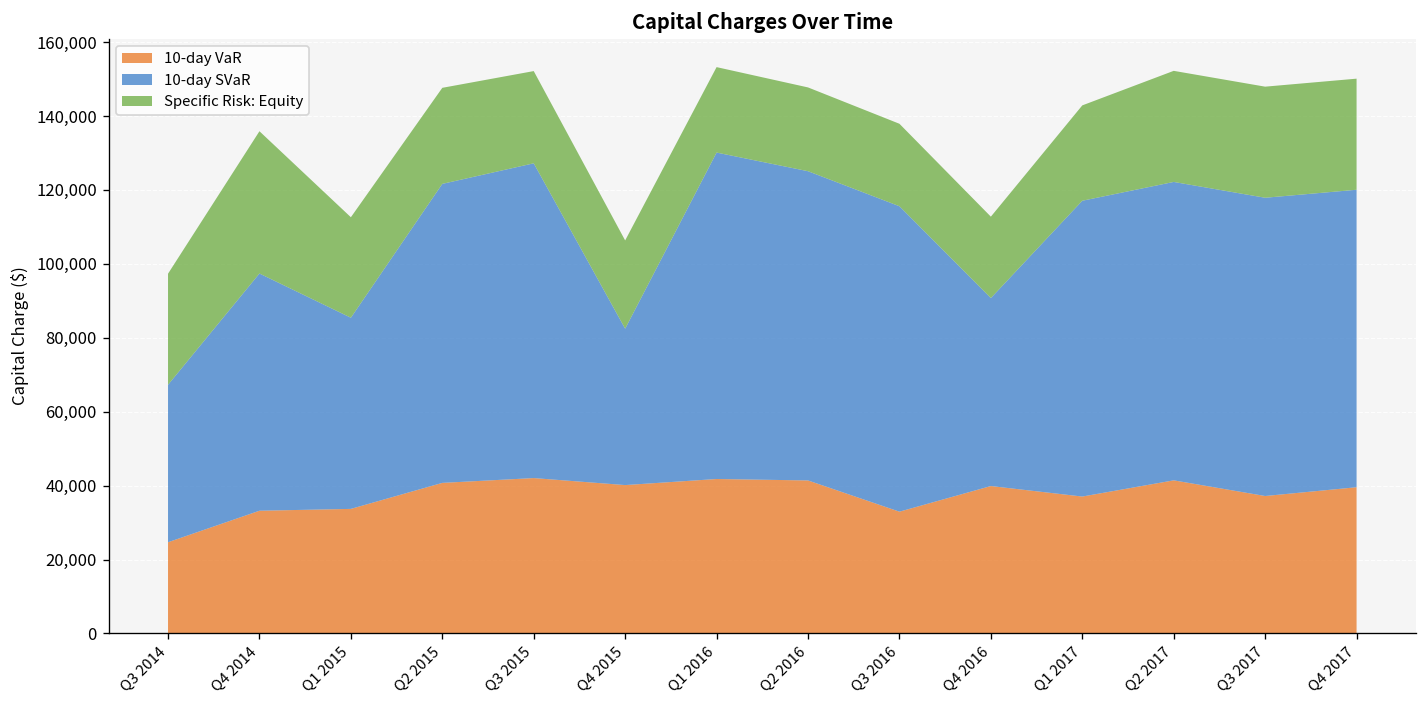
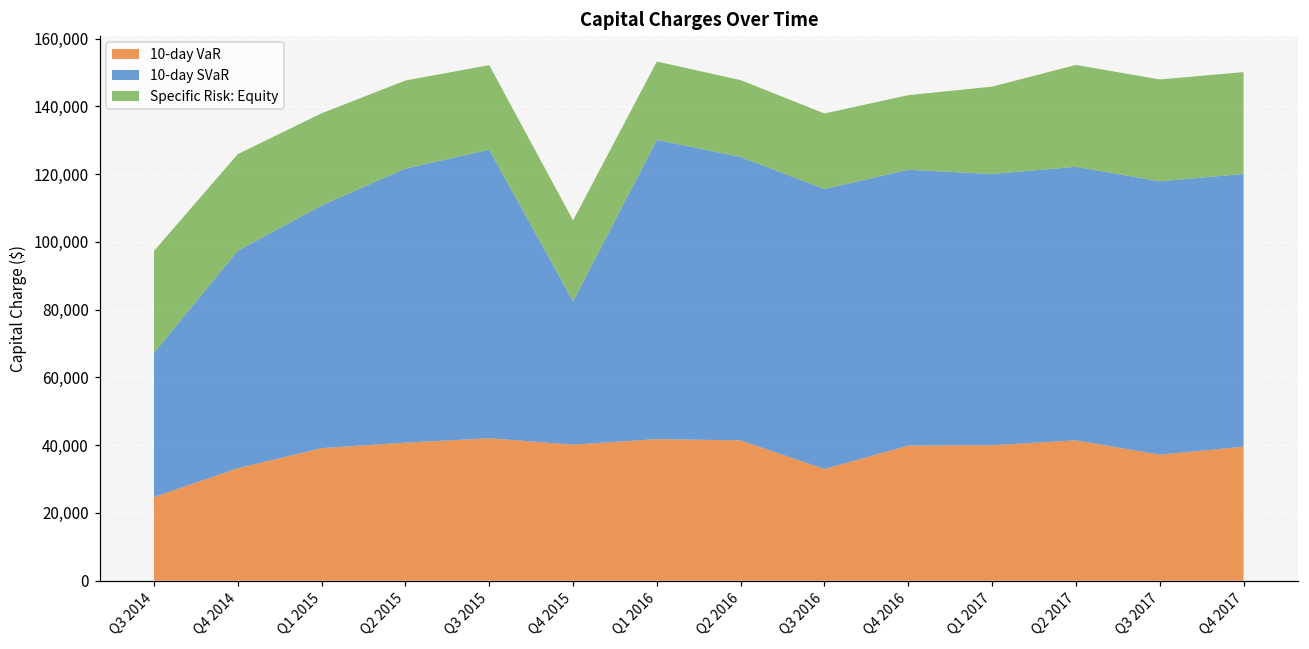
Specific Risk: Equity, Q4 2014: 38,000 -> 29,000
10-day VaR, Q1 2015: 34,000 -> 39,000
10-day SVaR, Q1 2015: 52,000 -> 72,000
10-day SVaR, Q4 2016: 51,000 -> 81,000
10-day VaR, Q1 2017: 37,000 -> 40,000
